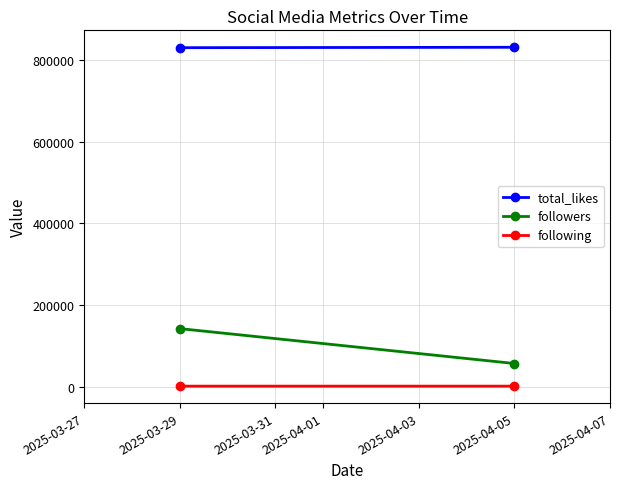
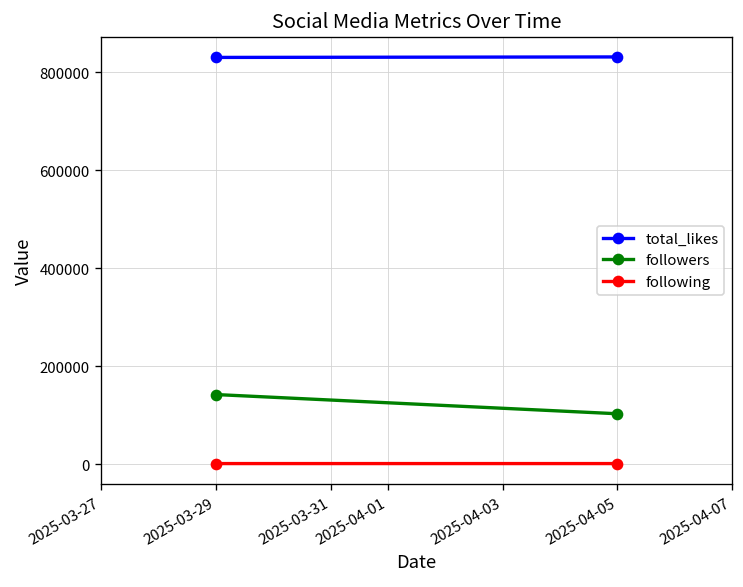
followers, 2025-04-05: 60000 -> 100000
